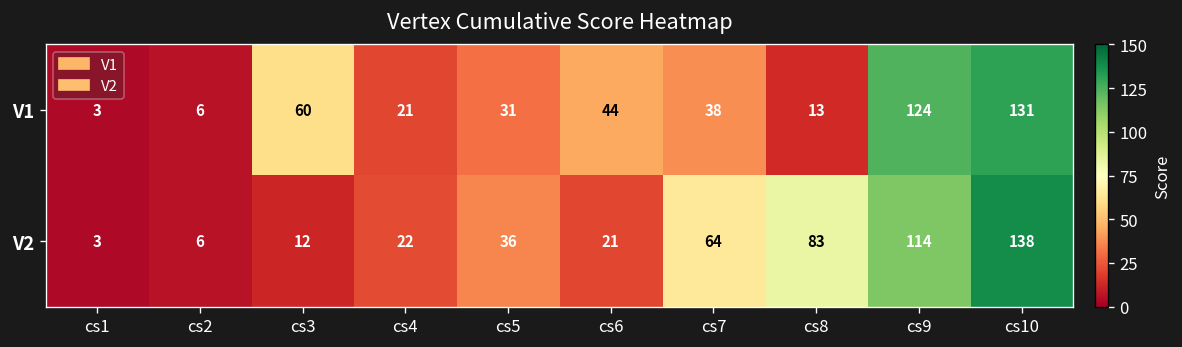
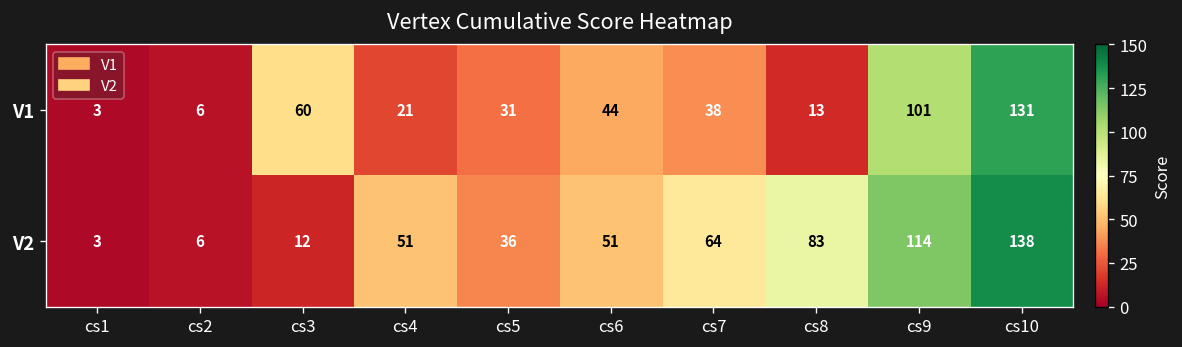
V1, cs9: 124 -> 101
V2, cs4: 22 -> 51
V2, cs6: 21 -> 51
